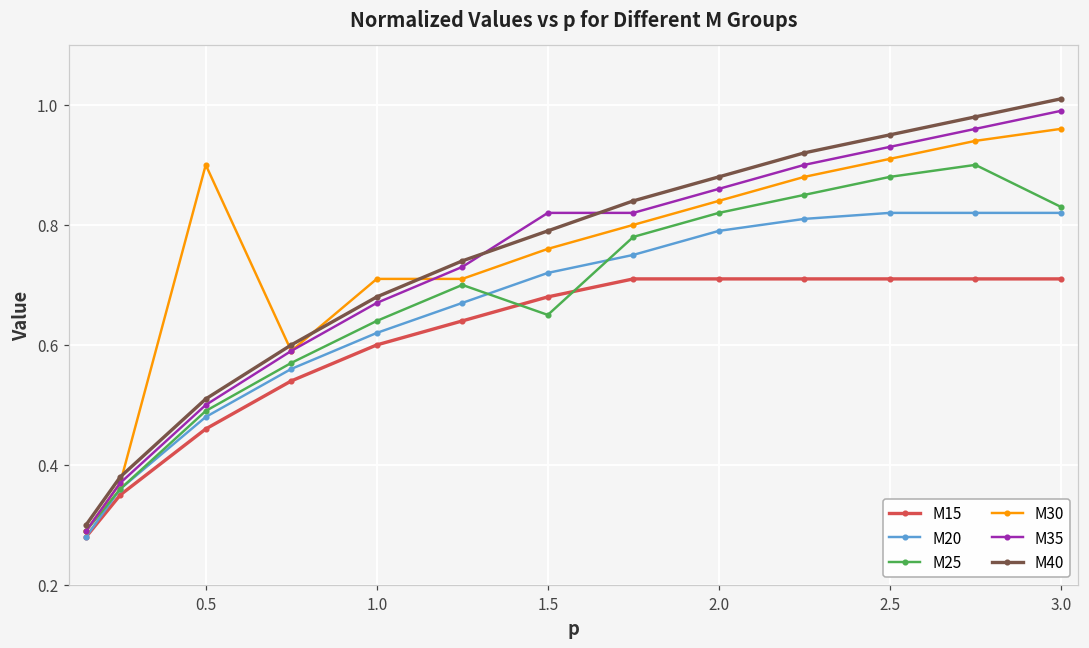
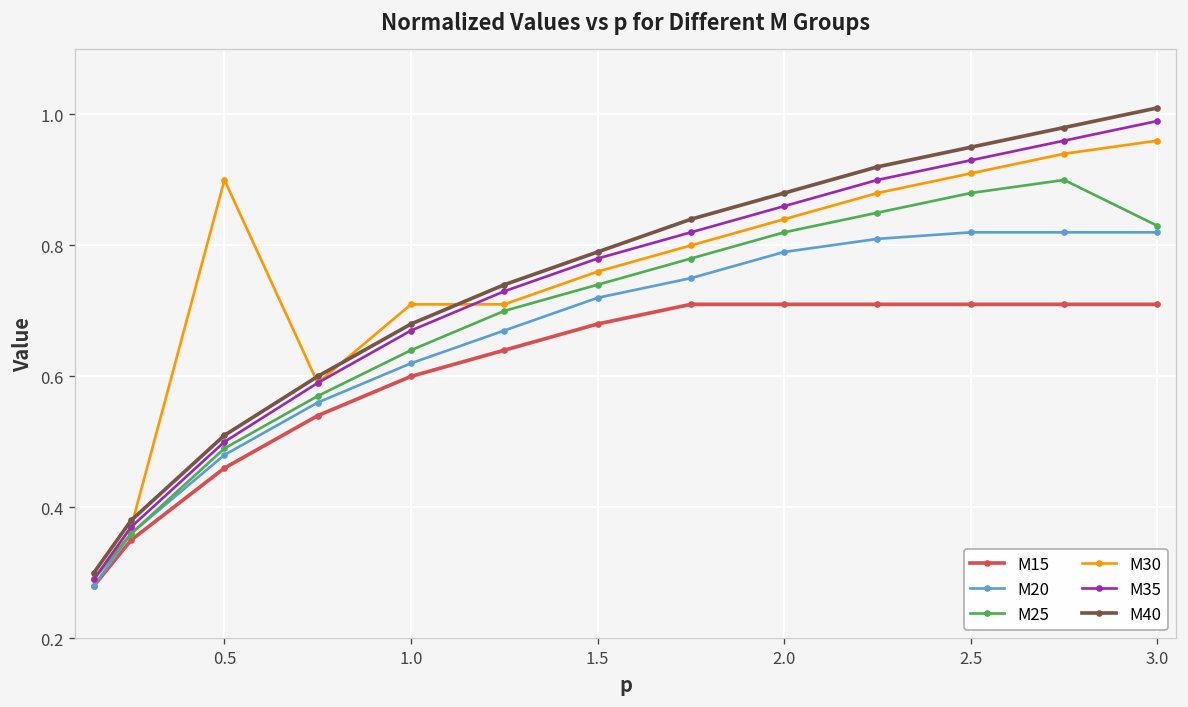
M25, 1.5: 0.65 -> 0.74
M35, 1.5: 0.82 -> 0.78
